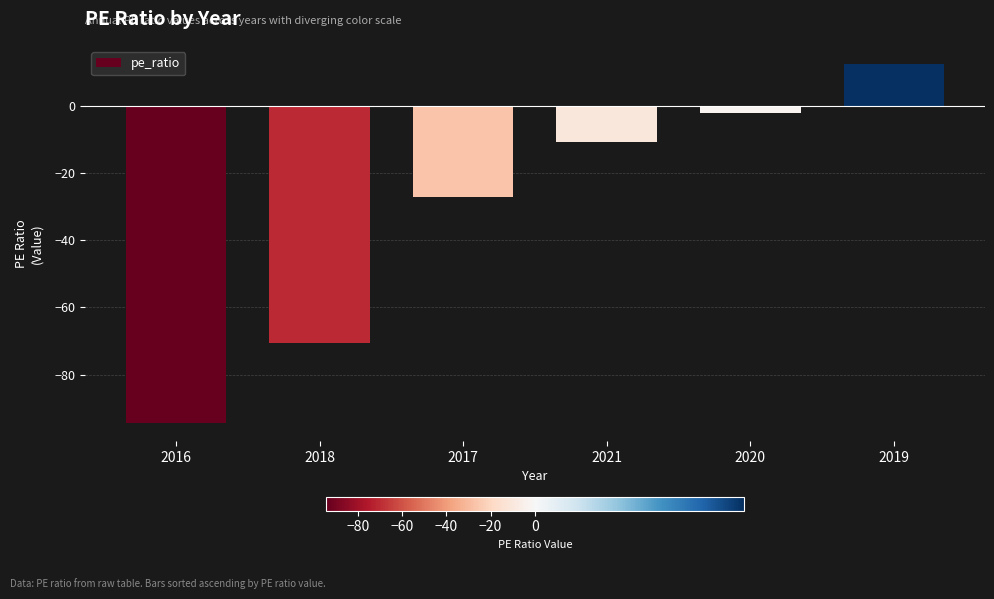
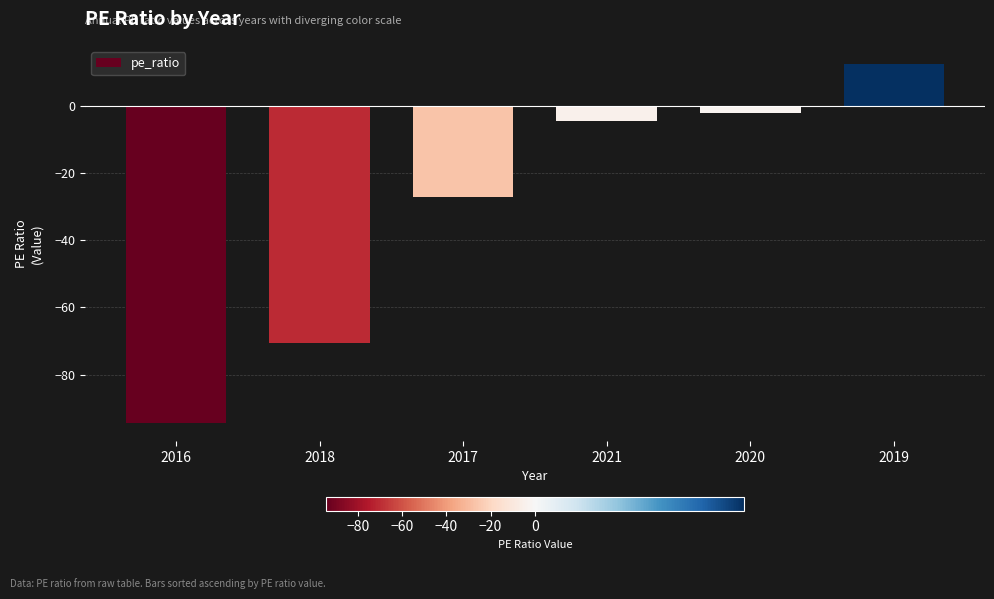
2021: -11 -> -5
